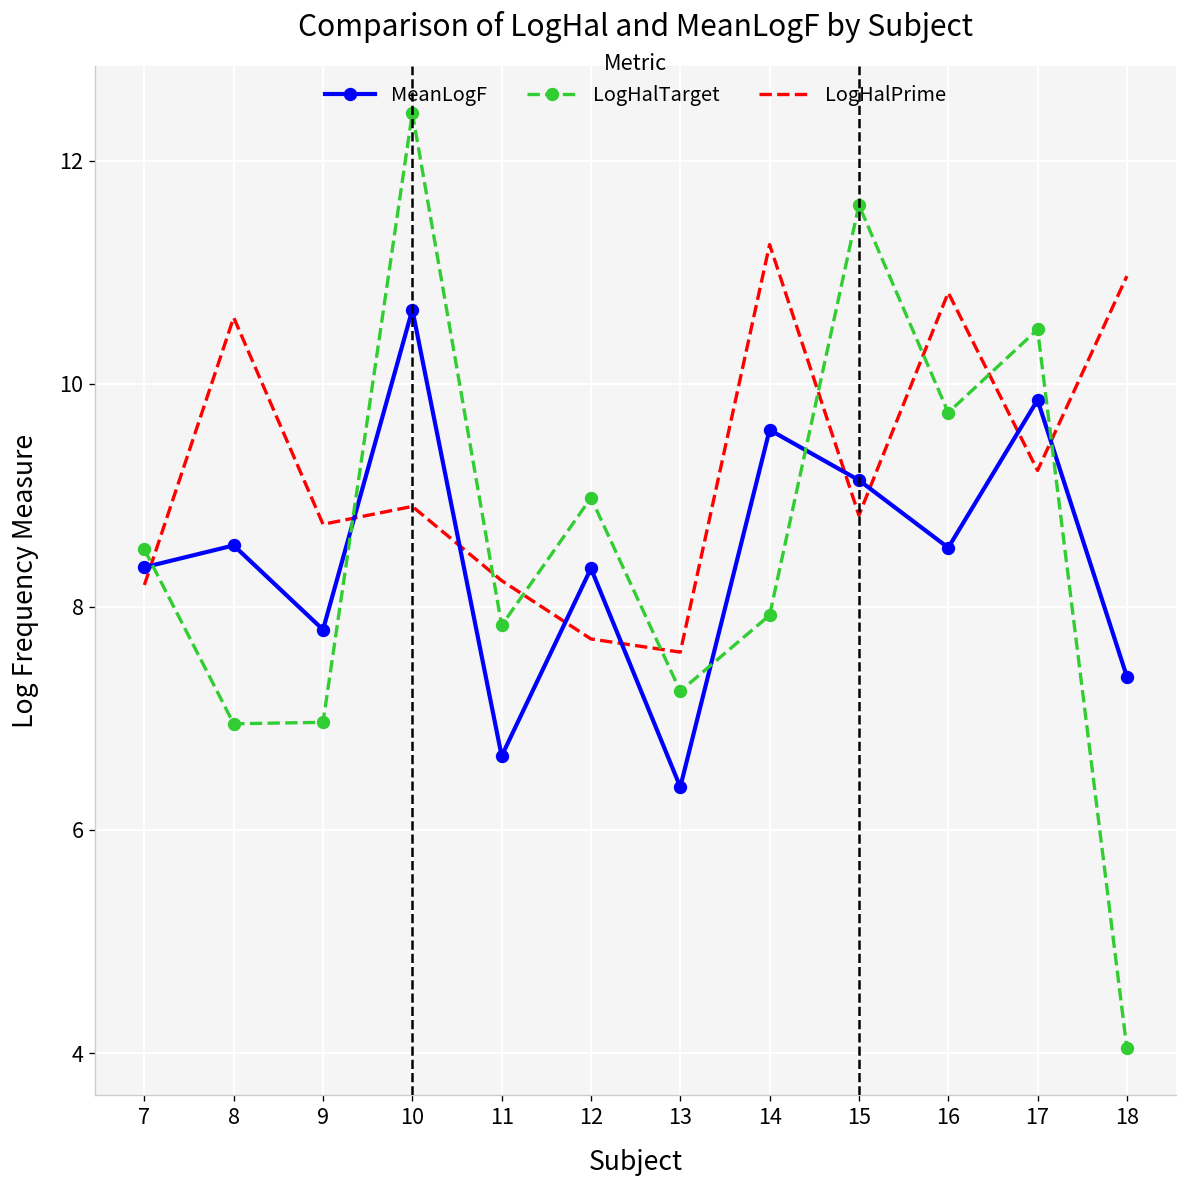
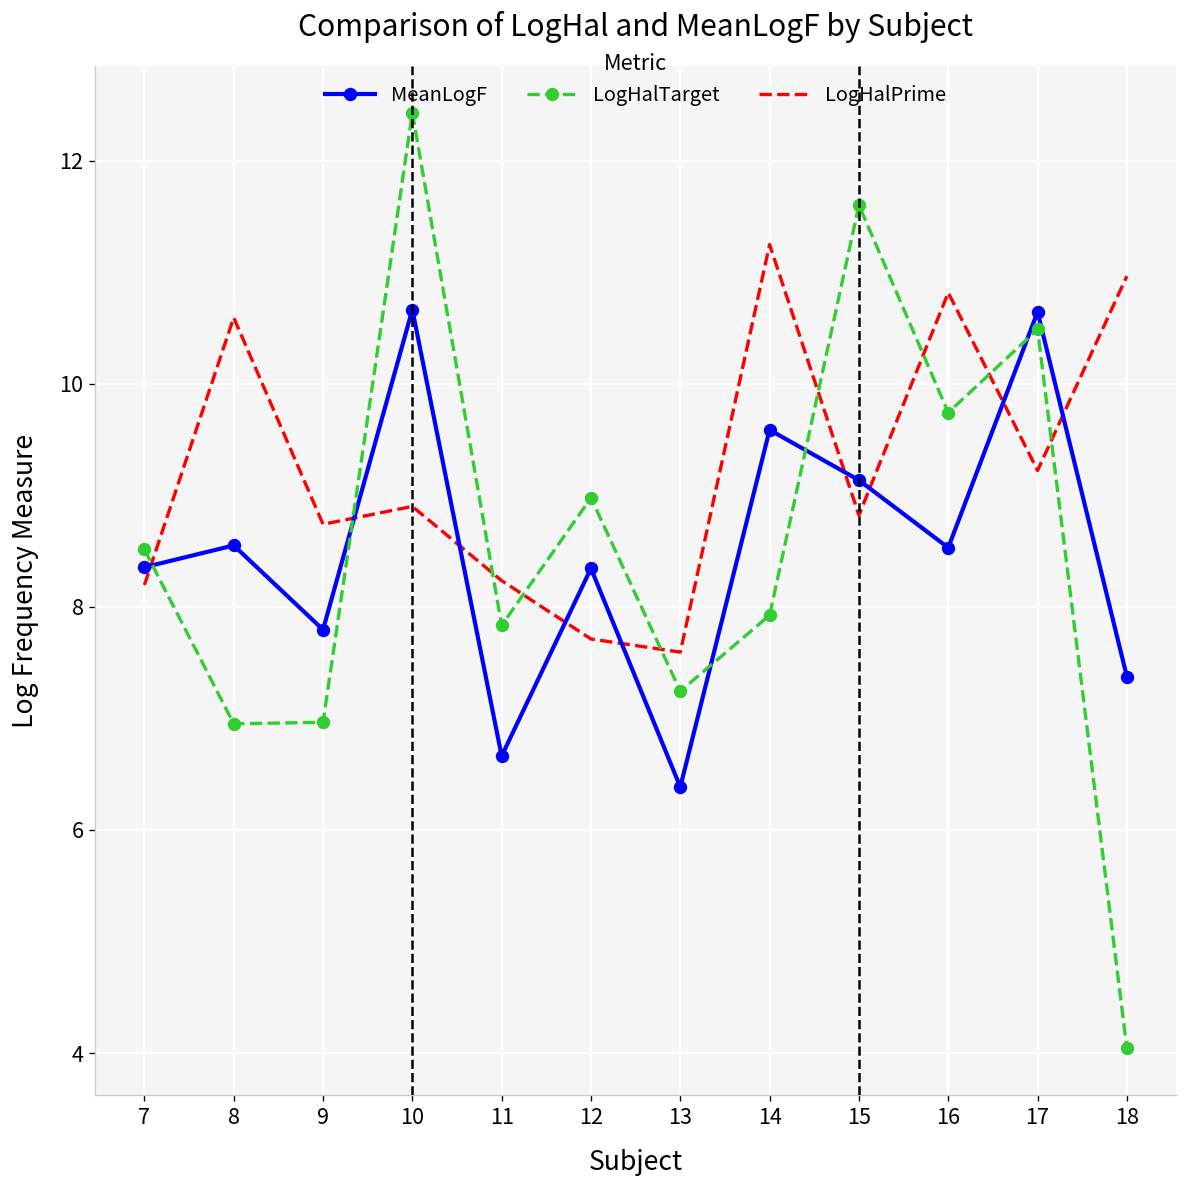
MeanLogF, 17: 9.9 -> 10.6
